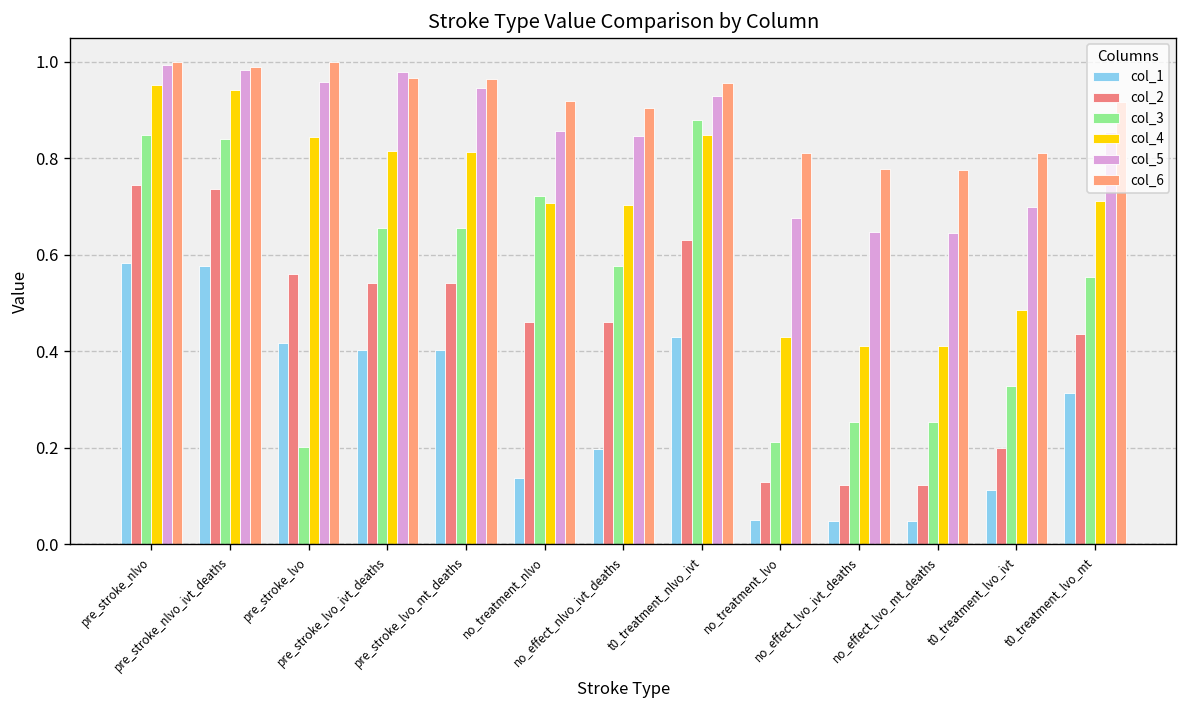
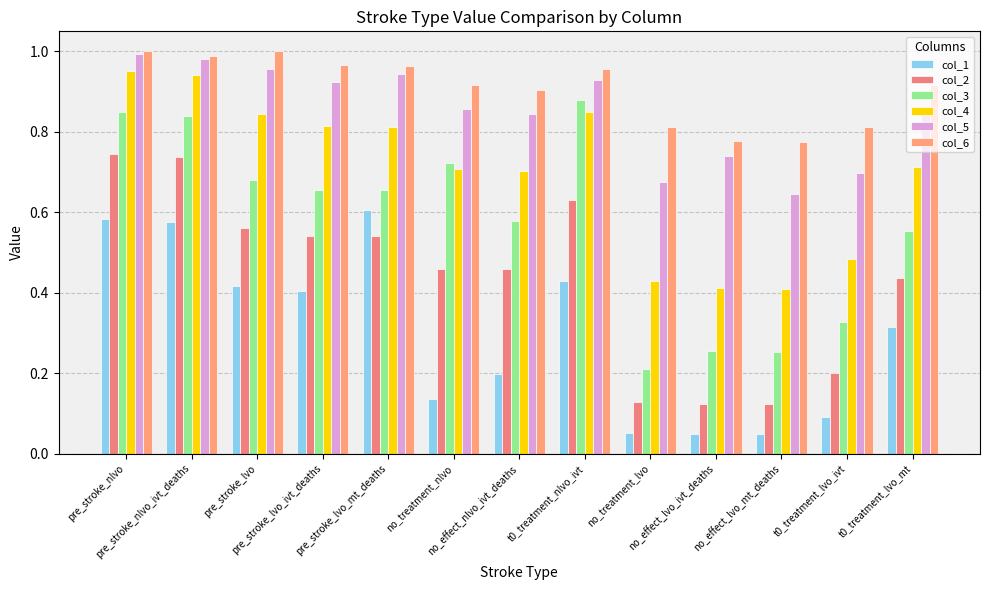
col_3, pre_stroke_lvo: 0.20 -> 0.68
col_5, pre_stroke_lvo_ivt_deaths: 0.98 -> 0.92
col_1, pre_stroke_lvo_mt_deaths: 0.40 -> 0.61
col_5, no_effect_lvo_ivt_deaths: 0.65 -> 0.74
col_1, t0_treatment_lvo_ivt: 0.11 -> 0.09
